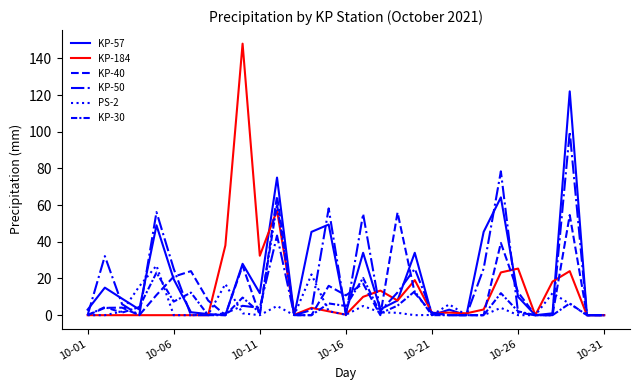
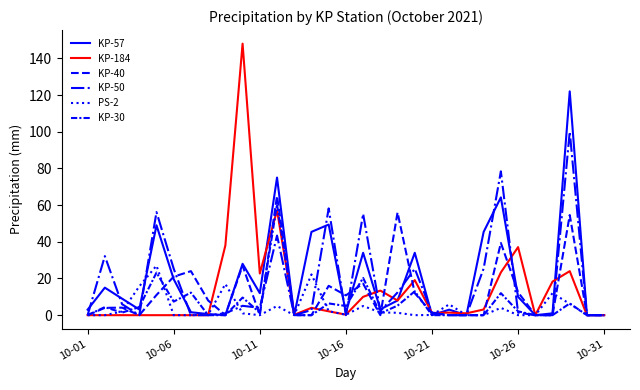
KP-184, 10-11: 32 -> 23
KP-184, 10-26: 25 -> 37
